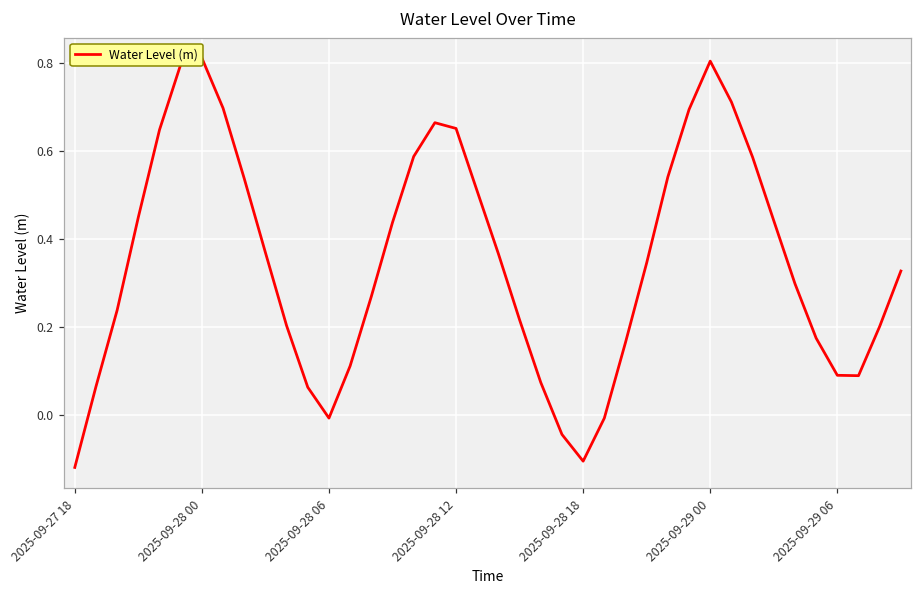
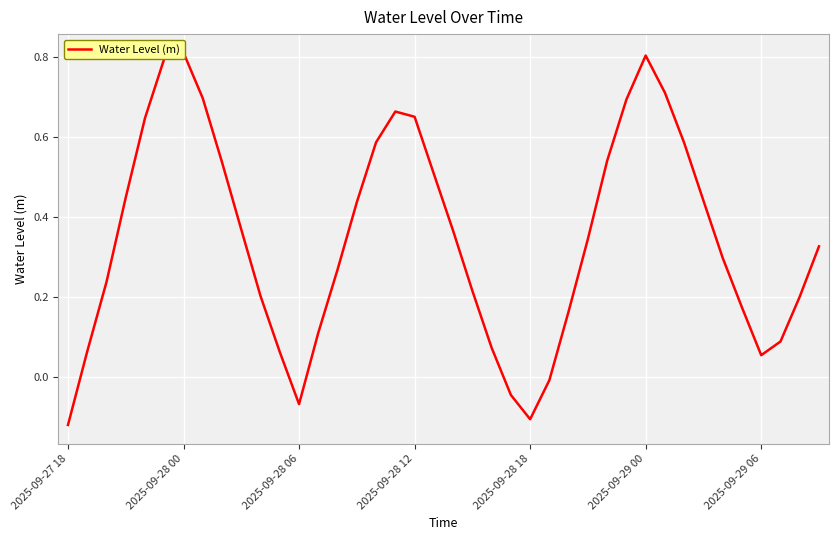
2025-09-28 06: -0.01 -> -0.07
2025-09-29 06: 0.09 -> 0.06
